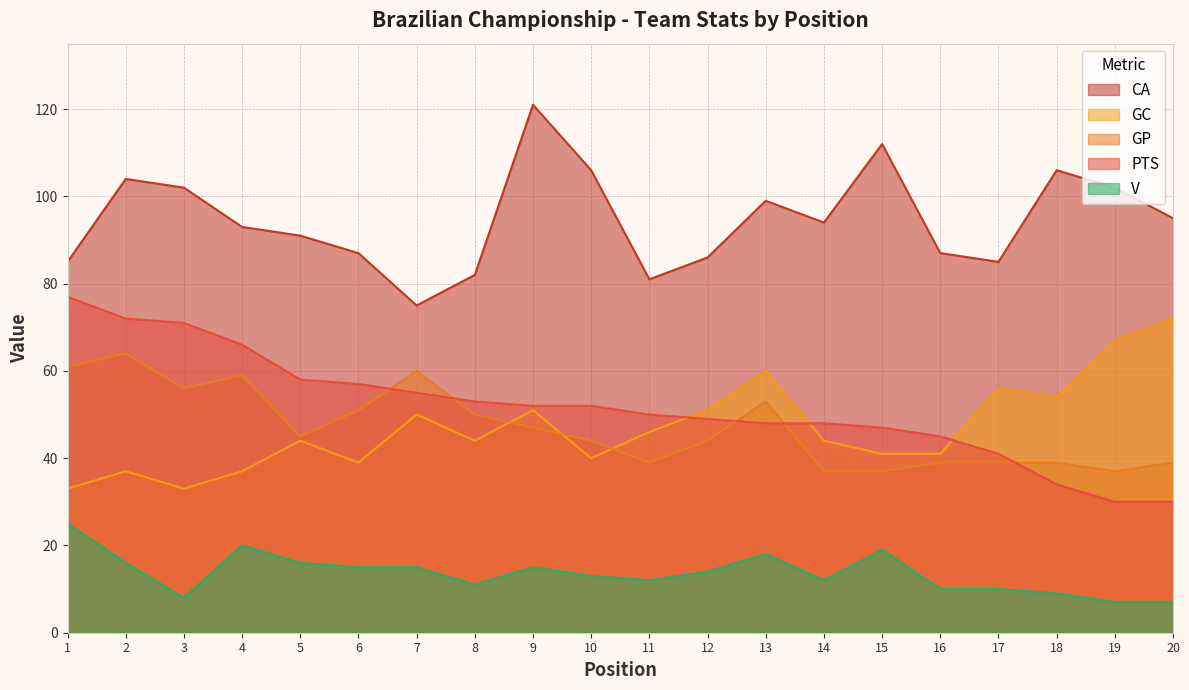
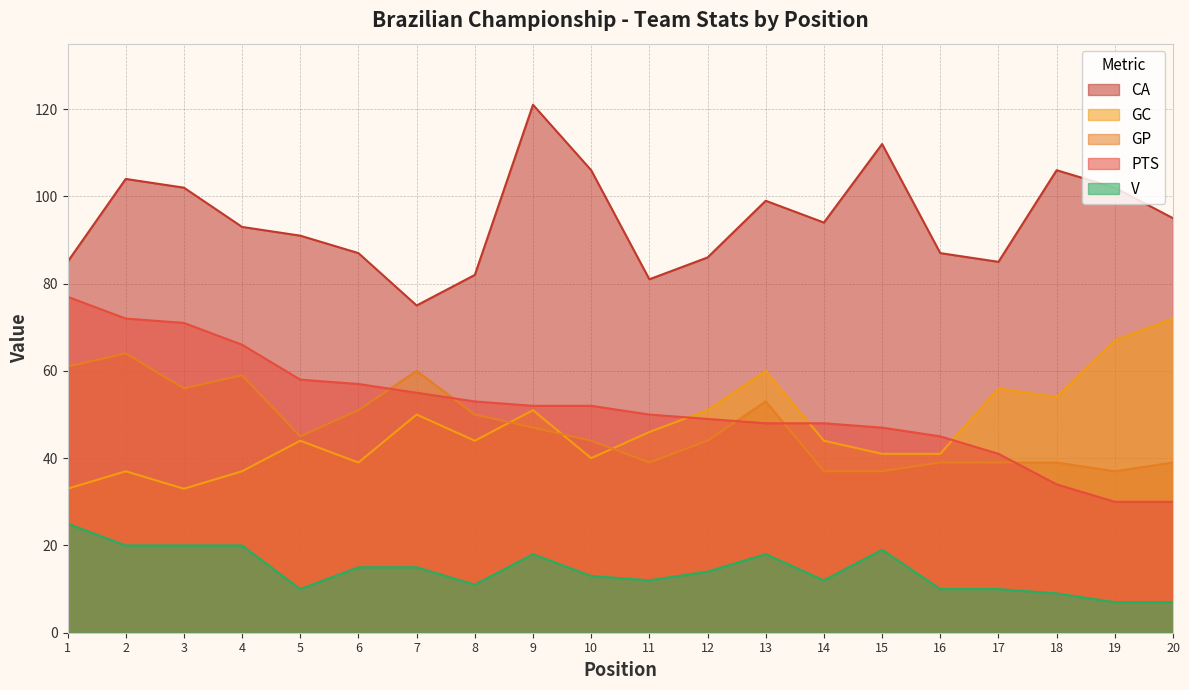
V, 2: 16 -> 20
V, 3: 8 -> 20
V, 5: 16 -> 10
V, 9: 15 -> 18
